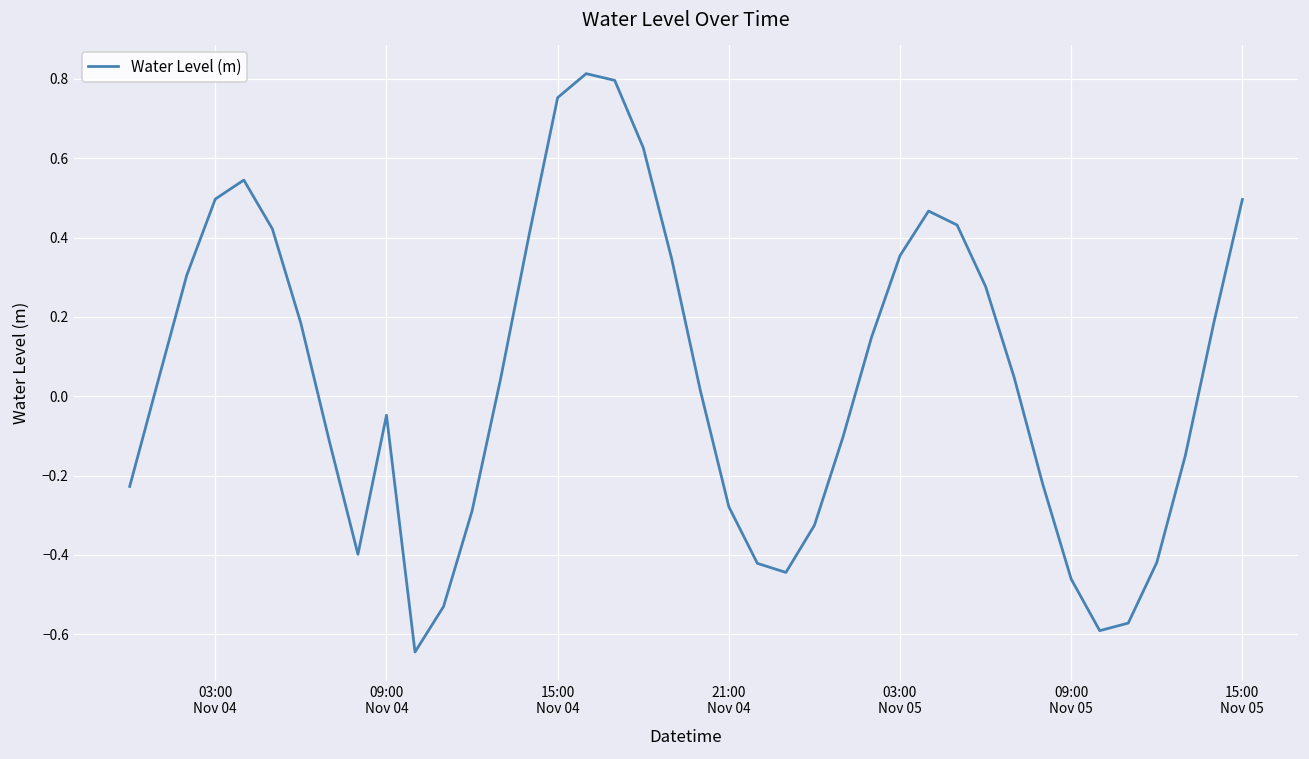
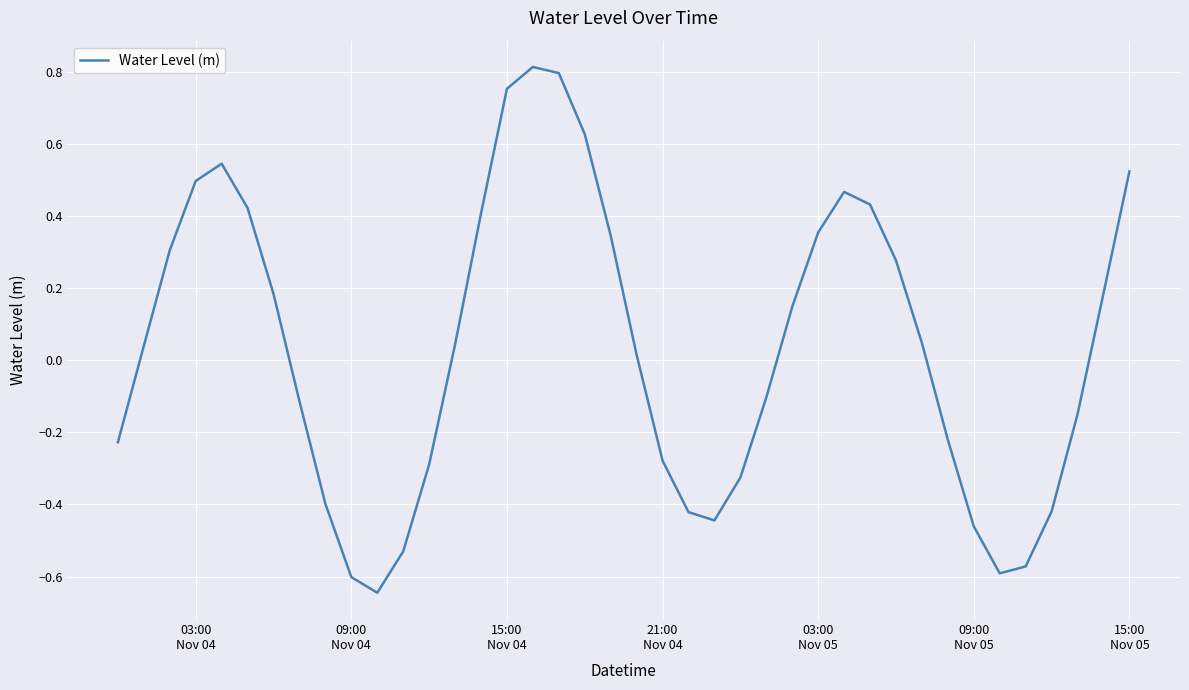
09:00 Nov 04: -0.05 -> -0.60
15:00 Nov 05: 0.50 -> 0.52
